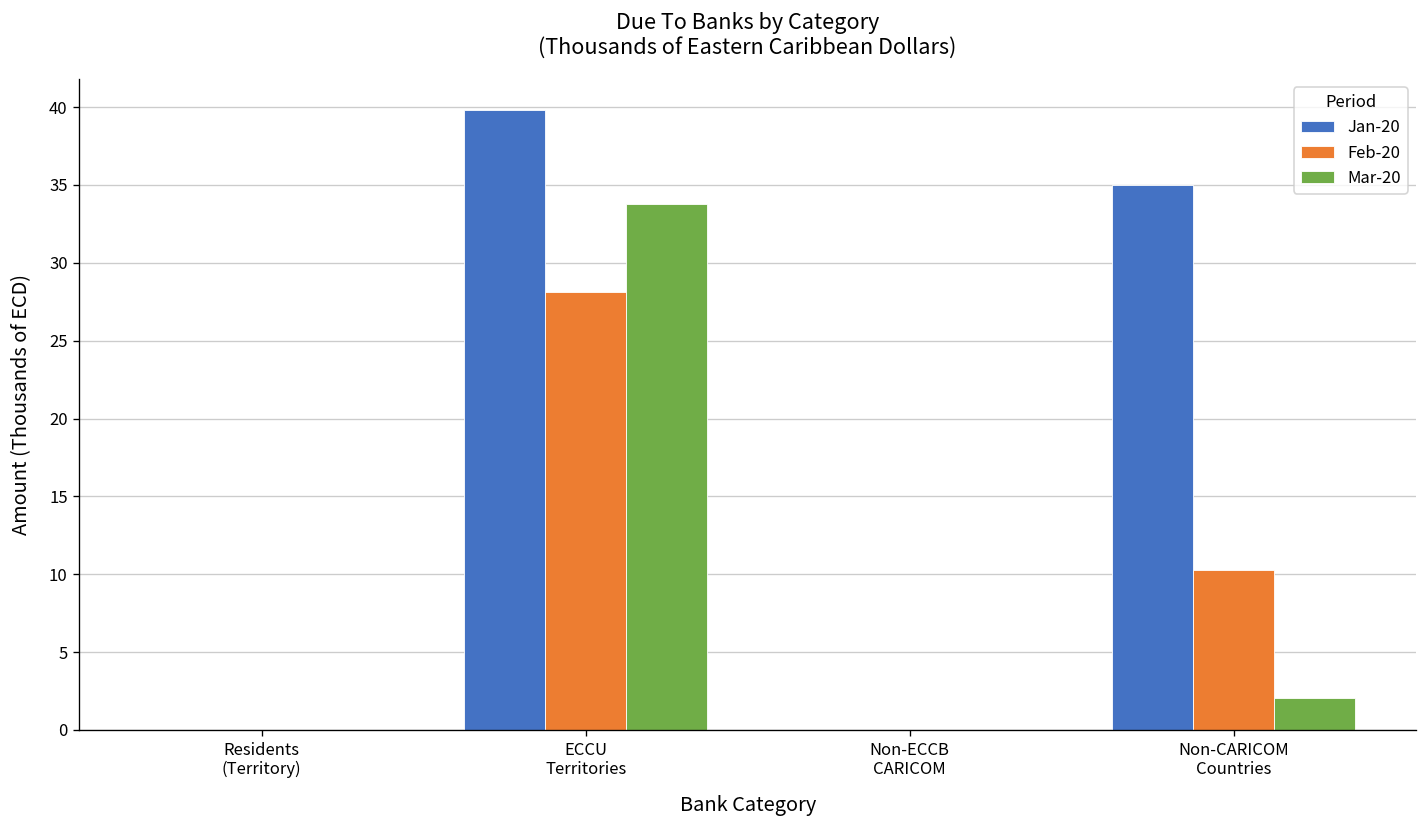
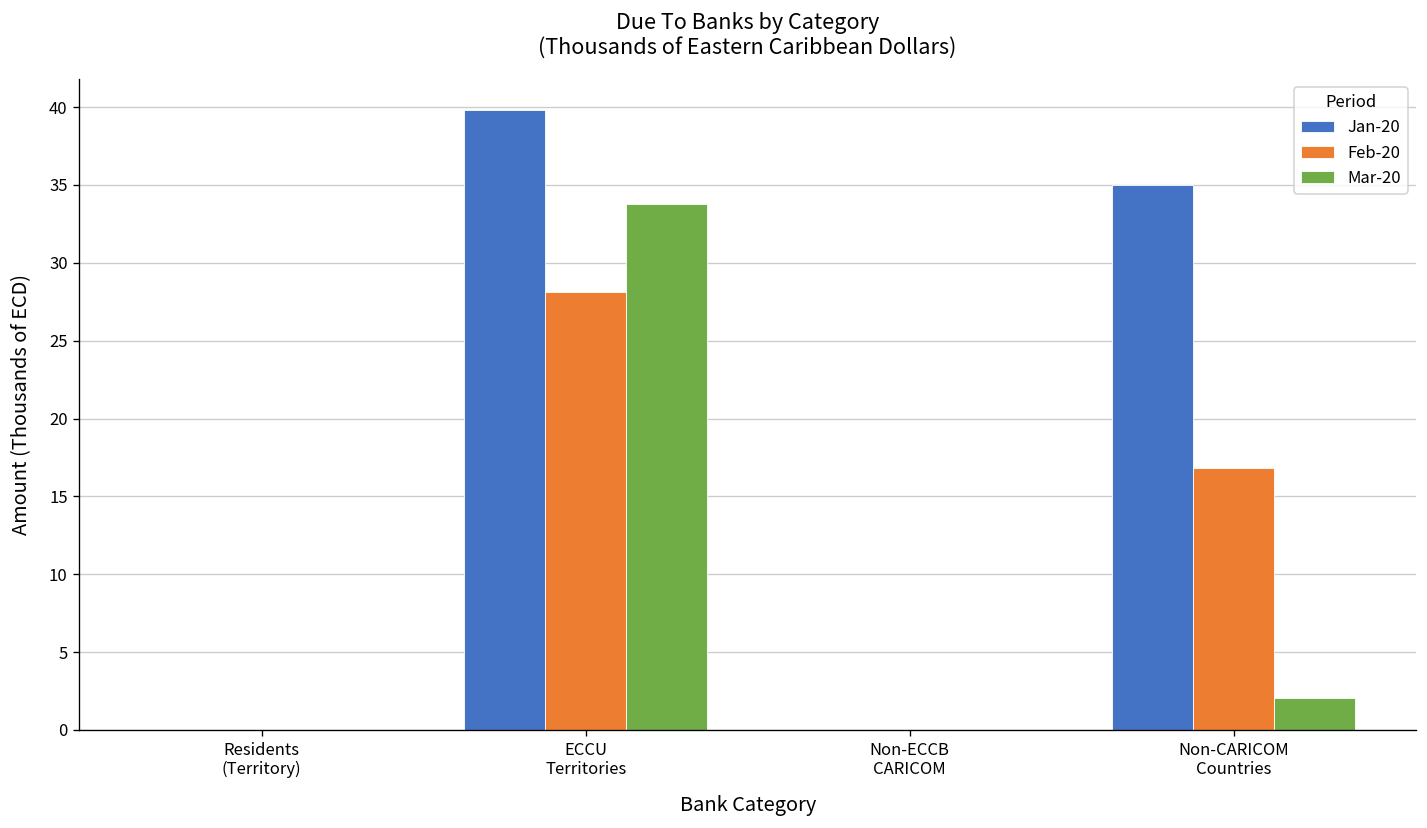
Feb-20, Non-CARICOM Countries: 10.2 -> 16.8
